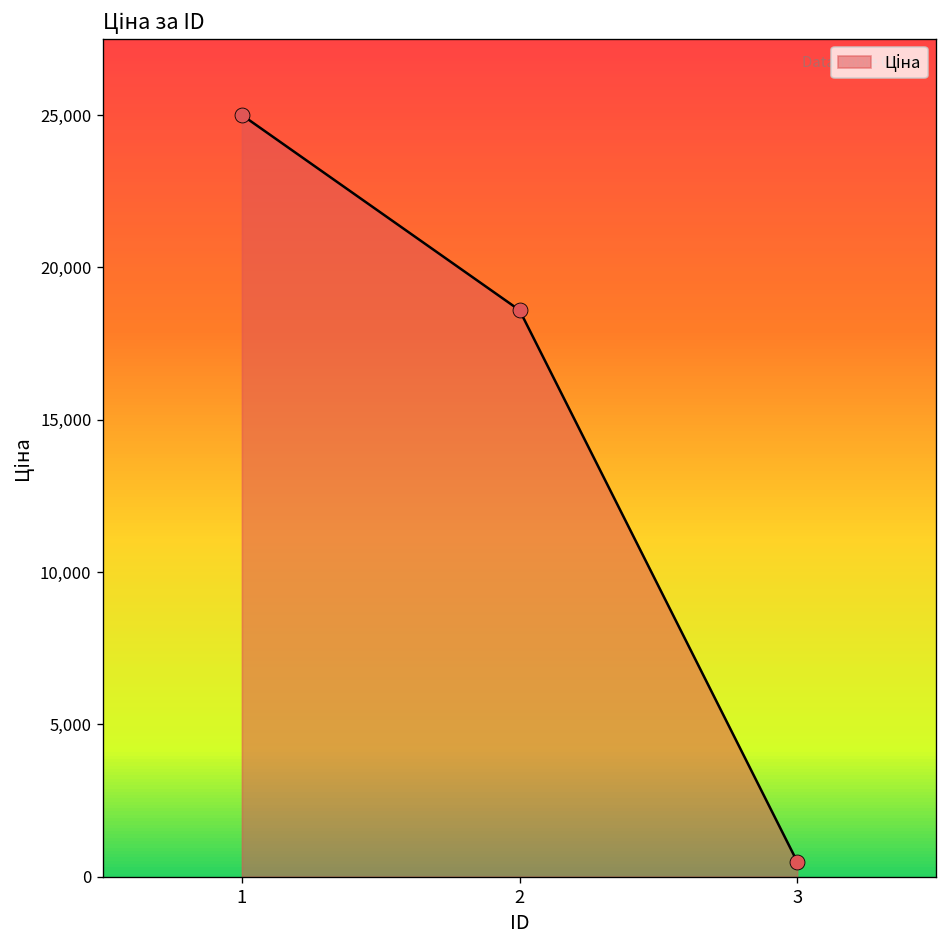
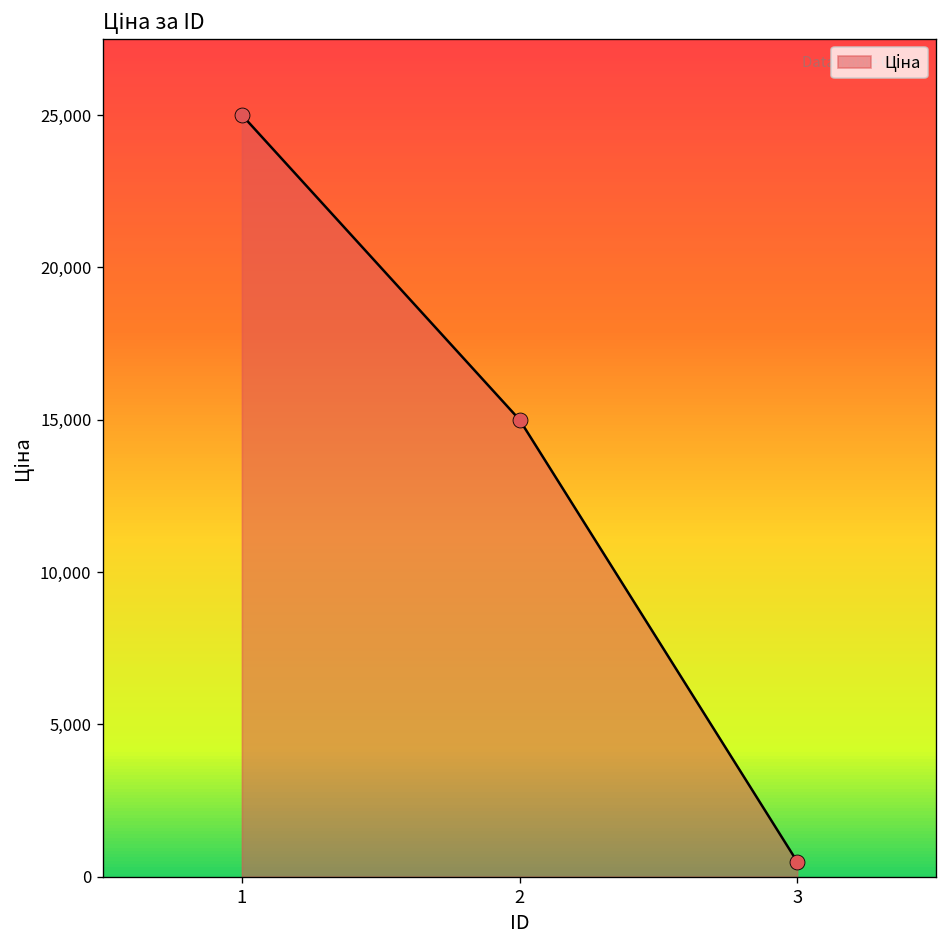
2: 18,600 -> 15,000
